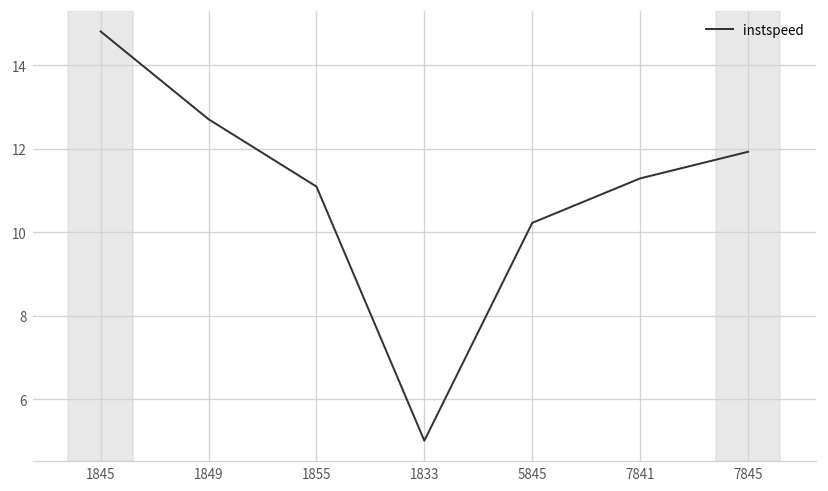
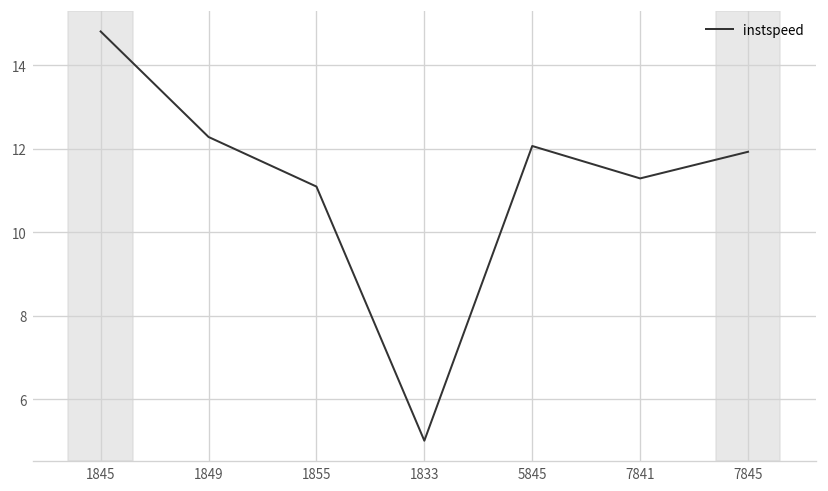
1849: 12.7 -> 12.3
5845: 10.2 -> 12.1
